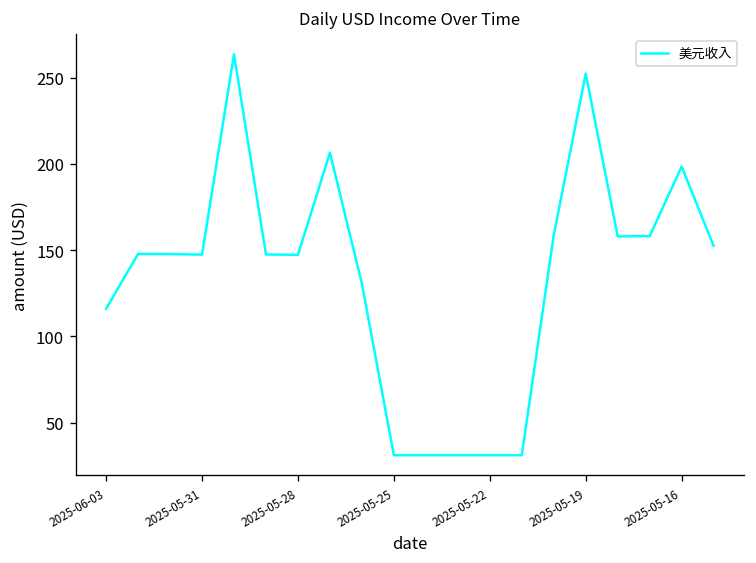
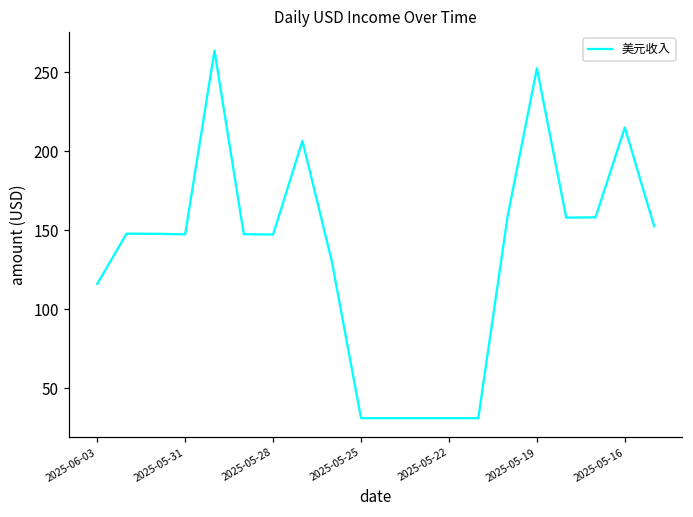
2025-05-16: 199 -> 215
